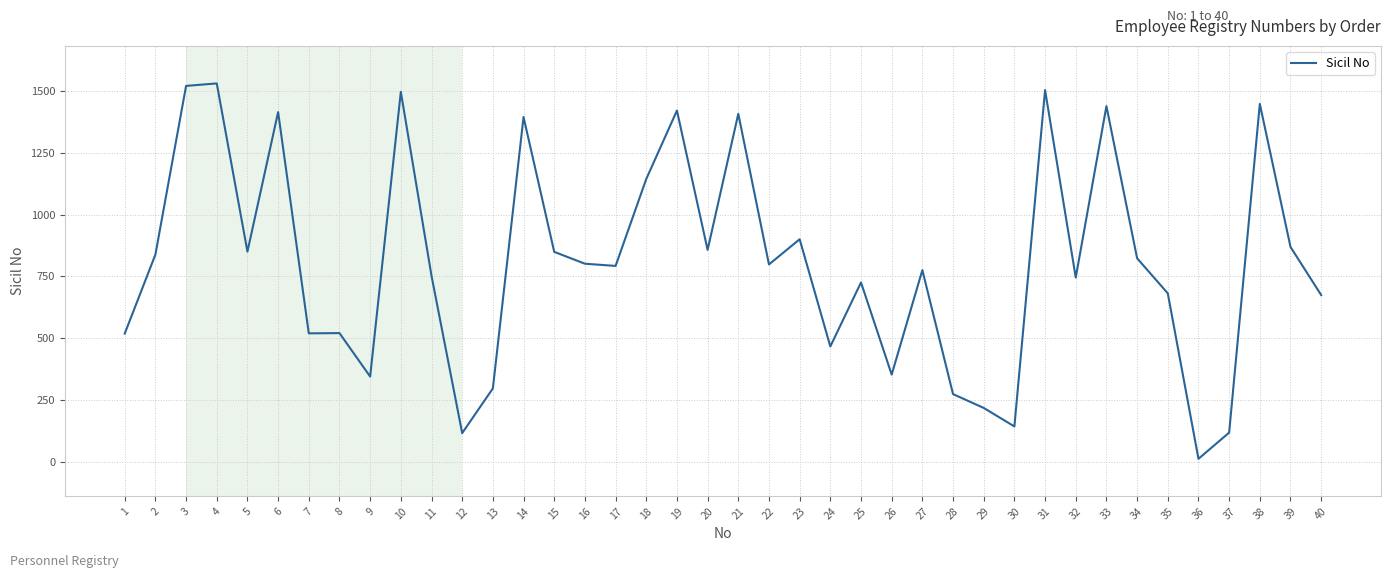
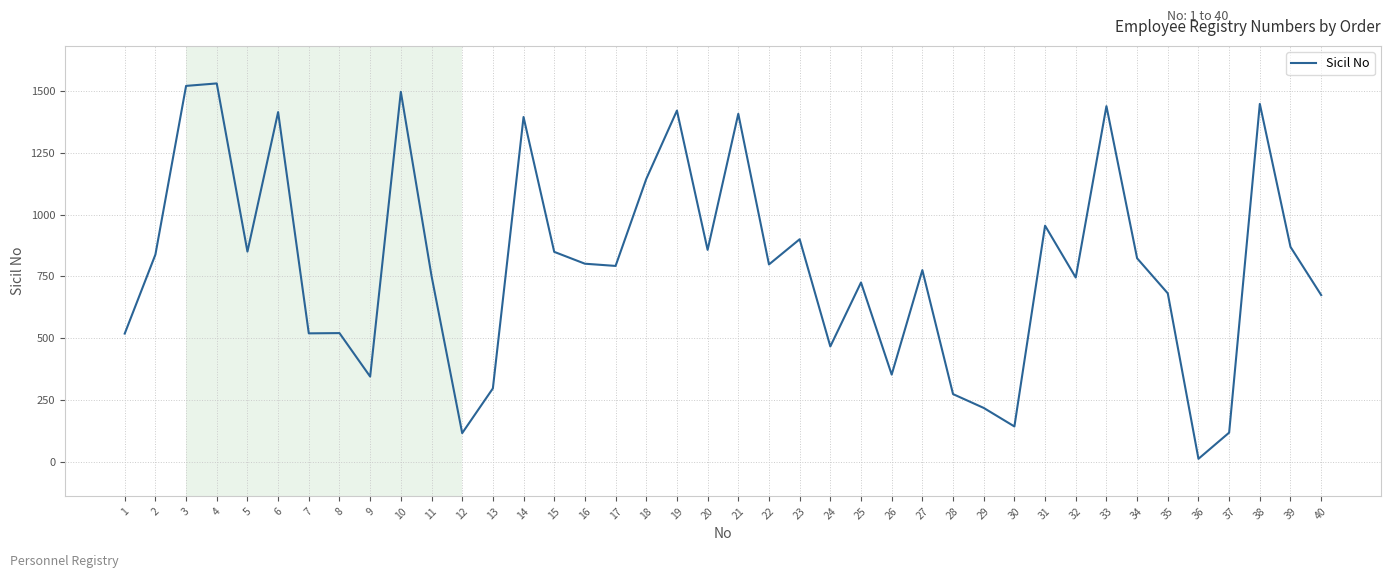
31: 1500 -> 960
